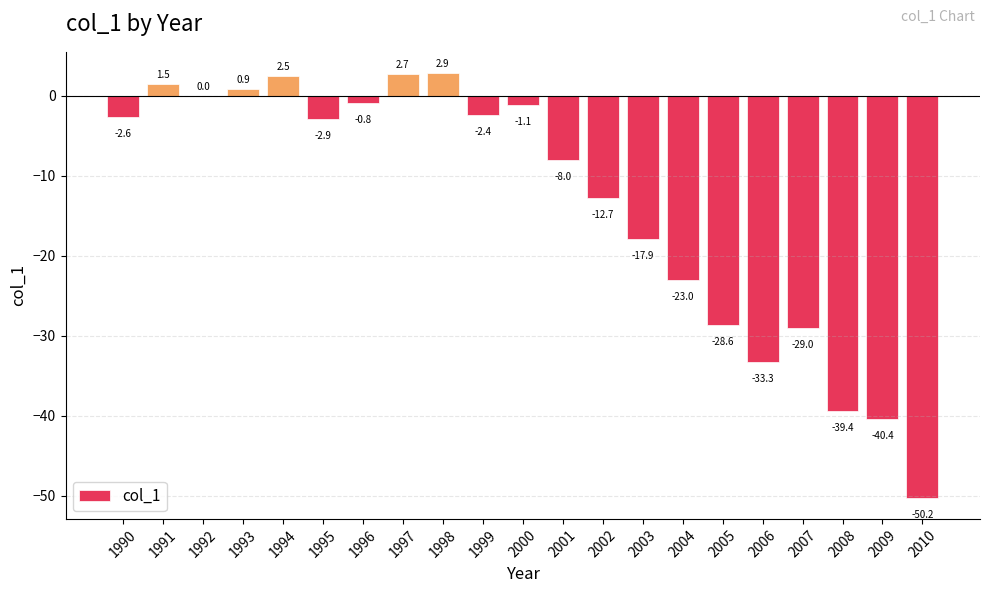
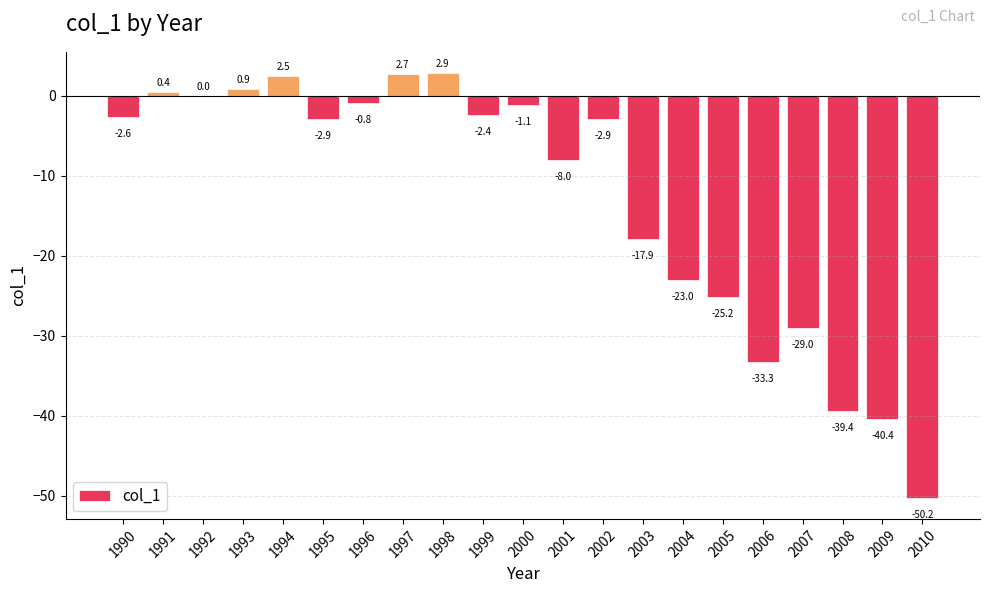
1991: 1.5 -> 0.4
2002: -12.7 -> -2.9
2005: -28.6 -> -25.2
